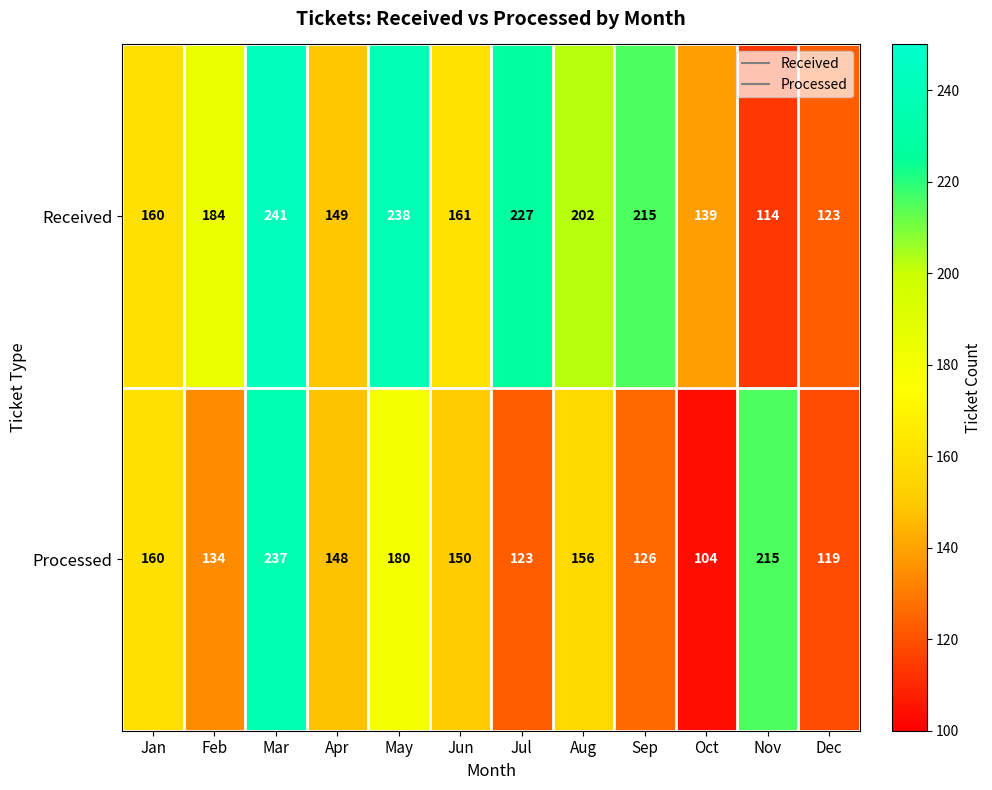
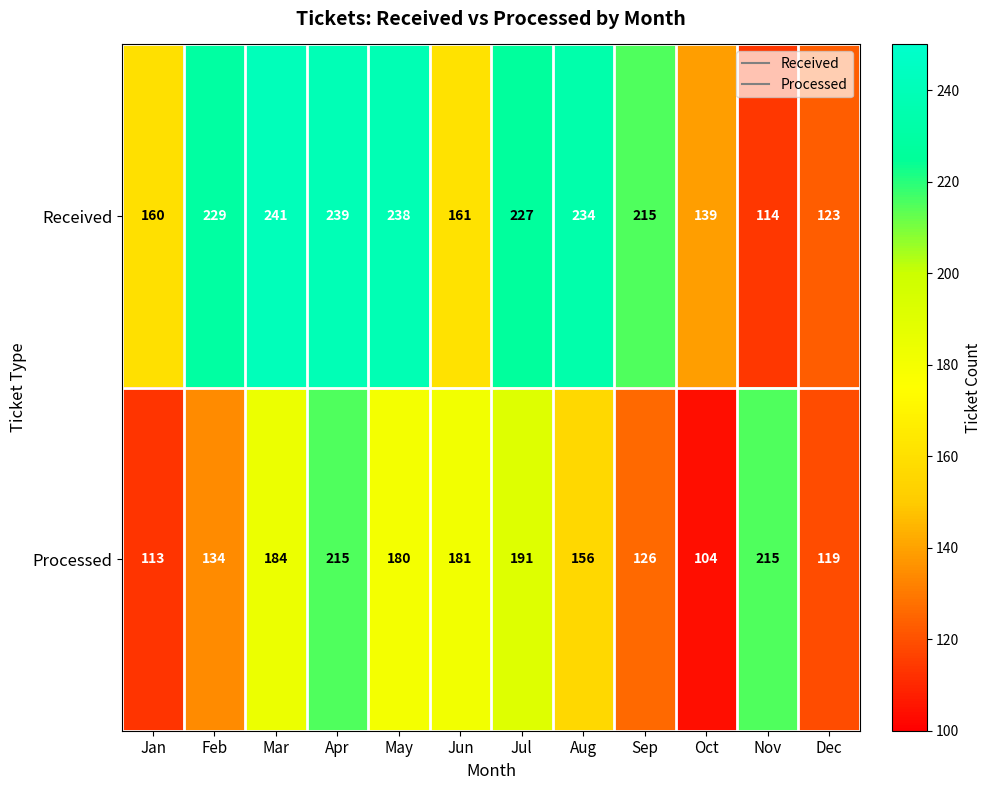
Received, Feb: 184 -> 229
Received, Apr: 149 -> 239
Received, Aug: 202 -> 234
Processed, Jan: 160 -> 113
Processed, Mar: 237 -> 184
Processed, Apr: 148 -> 215
Processed, Jun: 150 -> 181
Processed, Jul: 123 -> 191
